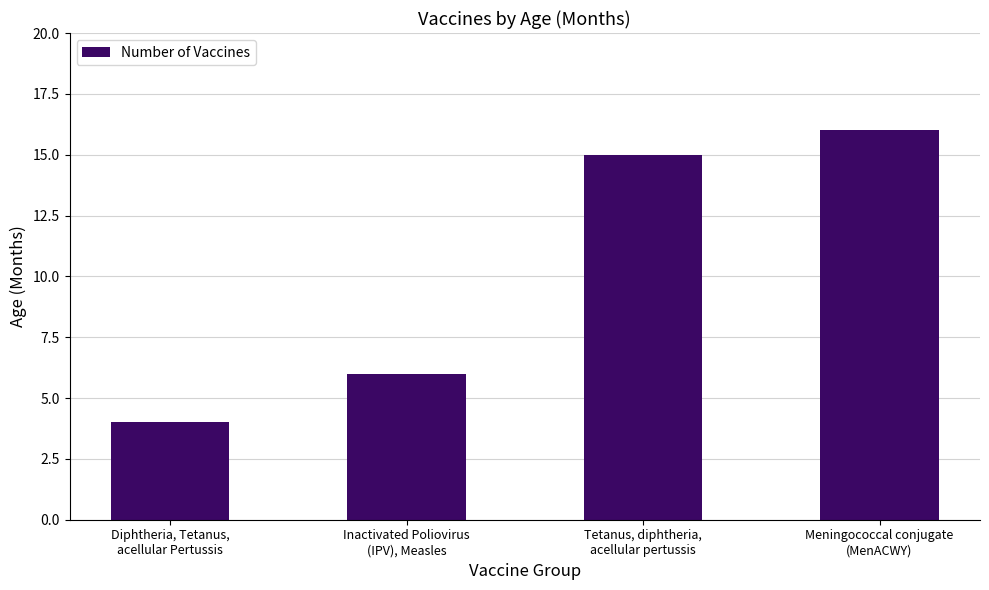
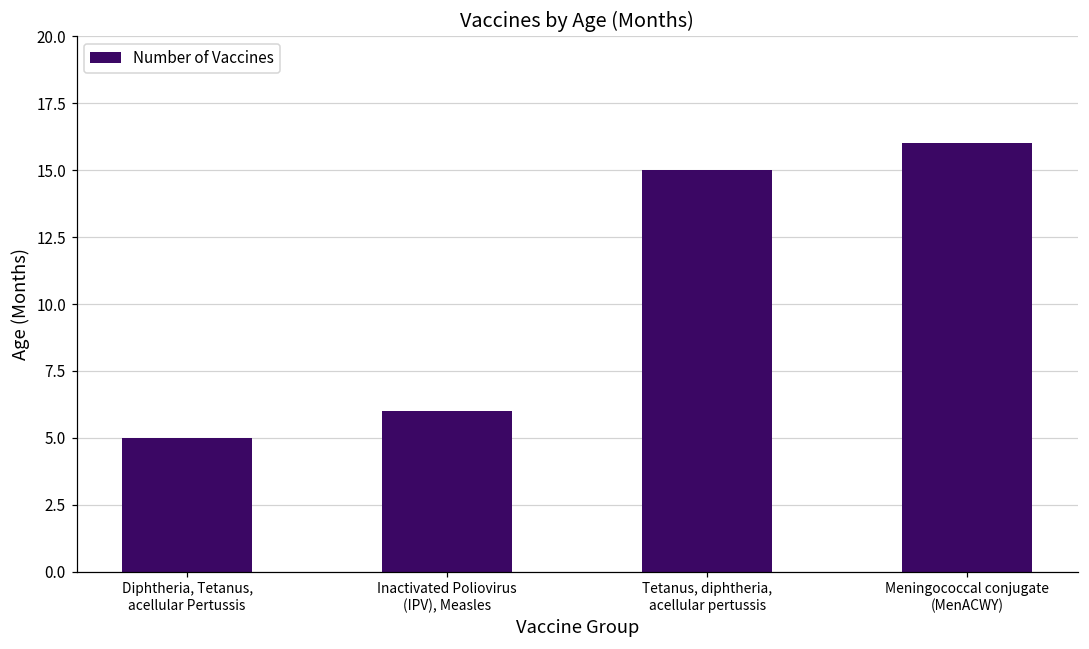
Diphtheria, Tetanus, acellular Pertussis: 4 -> 5
